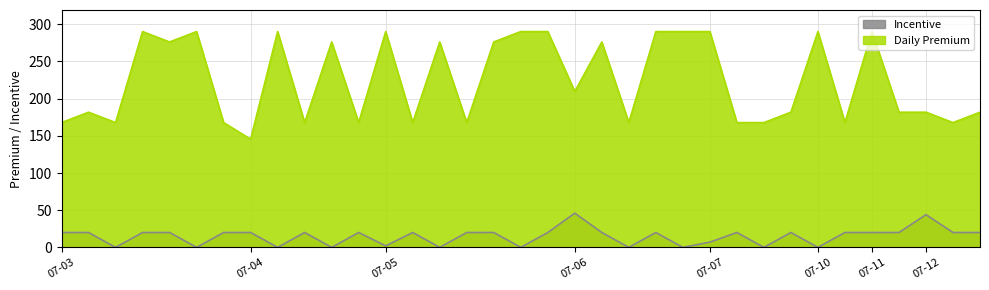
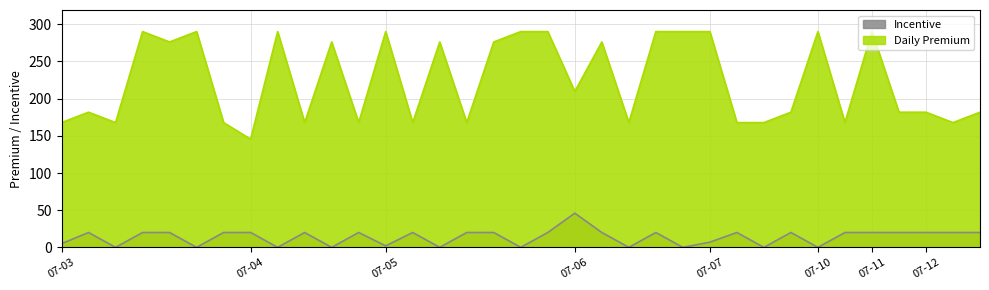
Incentive, 07-03: 20 -> 10
Incentive, 07-12: 40 -> 20
